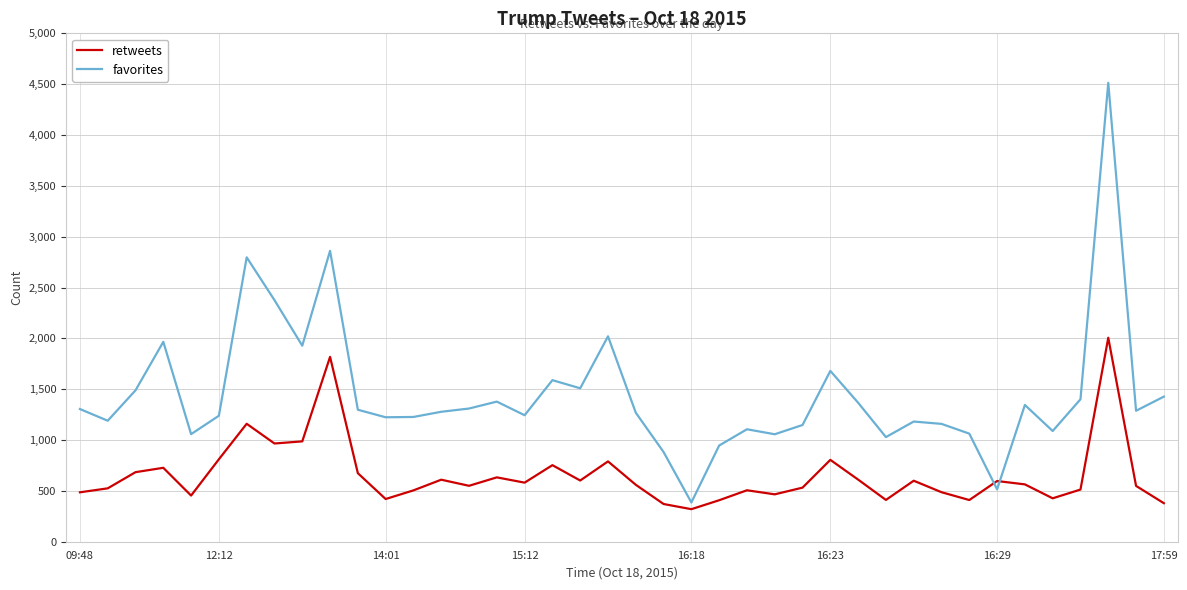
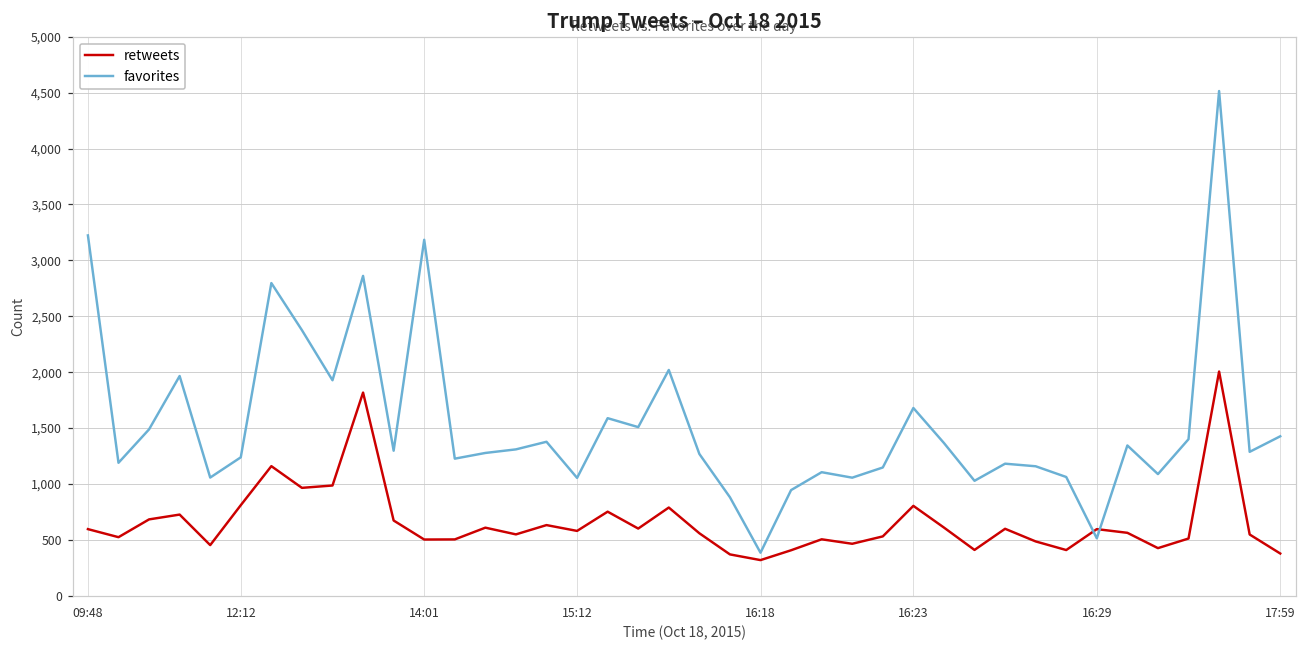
retweets, 09:48: 490 -> 600
favorites, 09:48: 1,310 -> 3,220
retweets, 14:01: 420 -> 500
favorites, 14:01: 1,220 -> 3,180
favorites, 15:12: 1,240 -> 1,060
